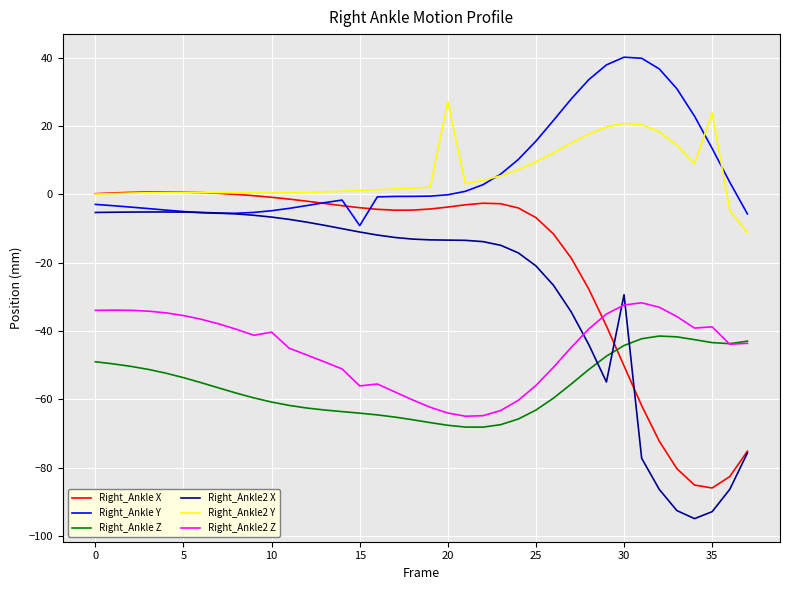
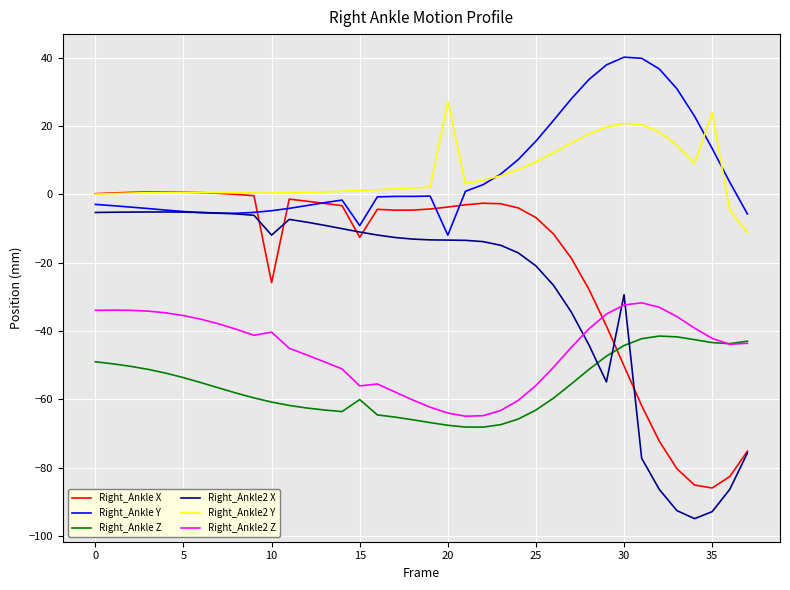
Right_Ankle X, 10: -1 -> -26
Right_Ankle2 X, 10: -7 -> -12
Right_Ankle X, 15: -4 -> -13
Right_Ankle Z, 15: -64 -> -60
Right_Ankle Y, 20: 0 -> -12
Right_Ankle2 Z, 35: -39 -> -42
